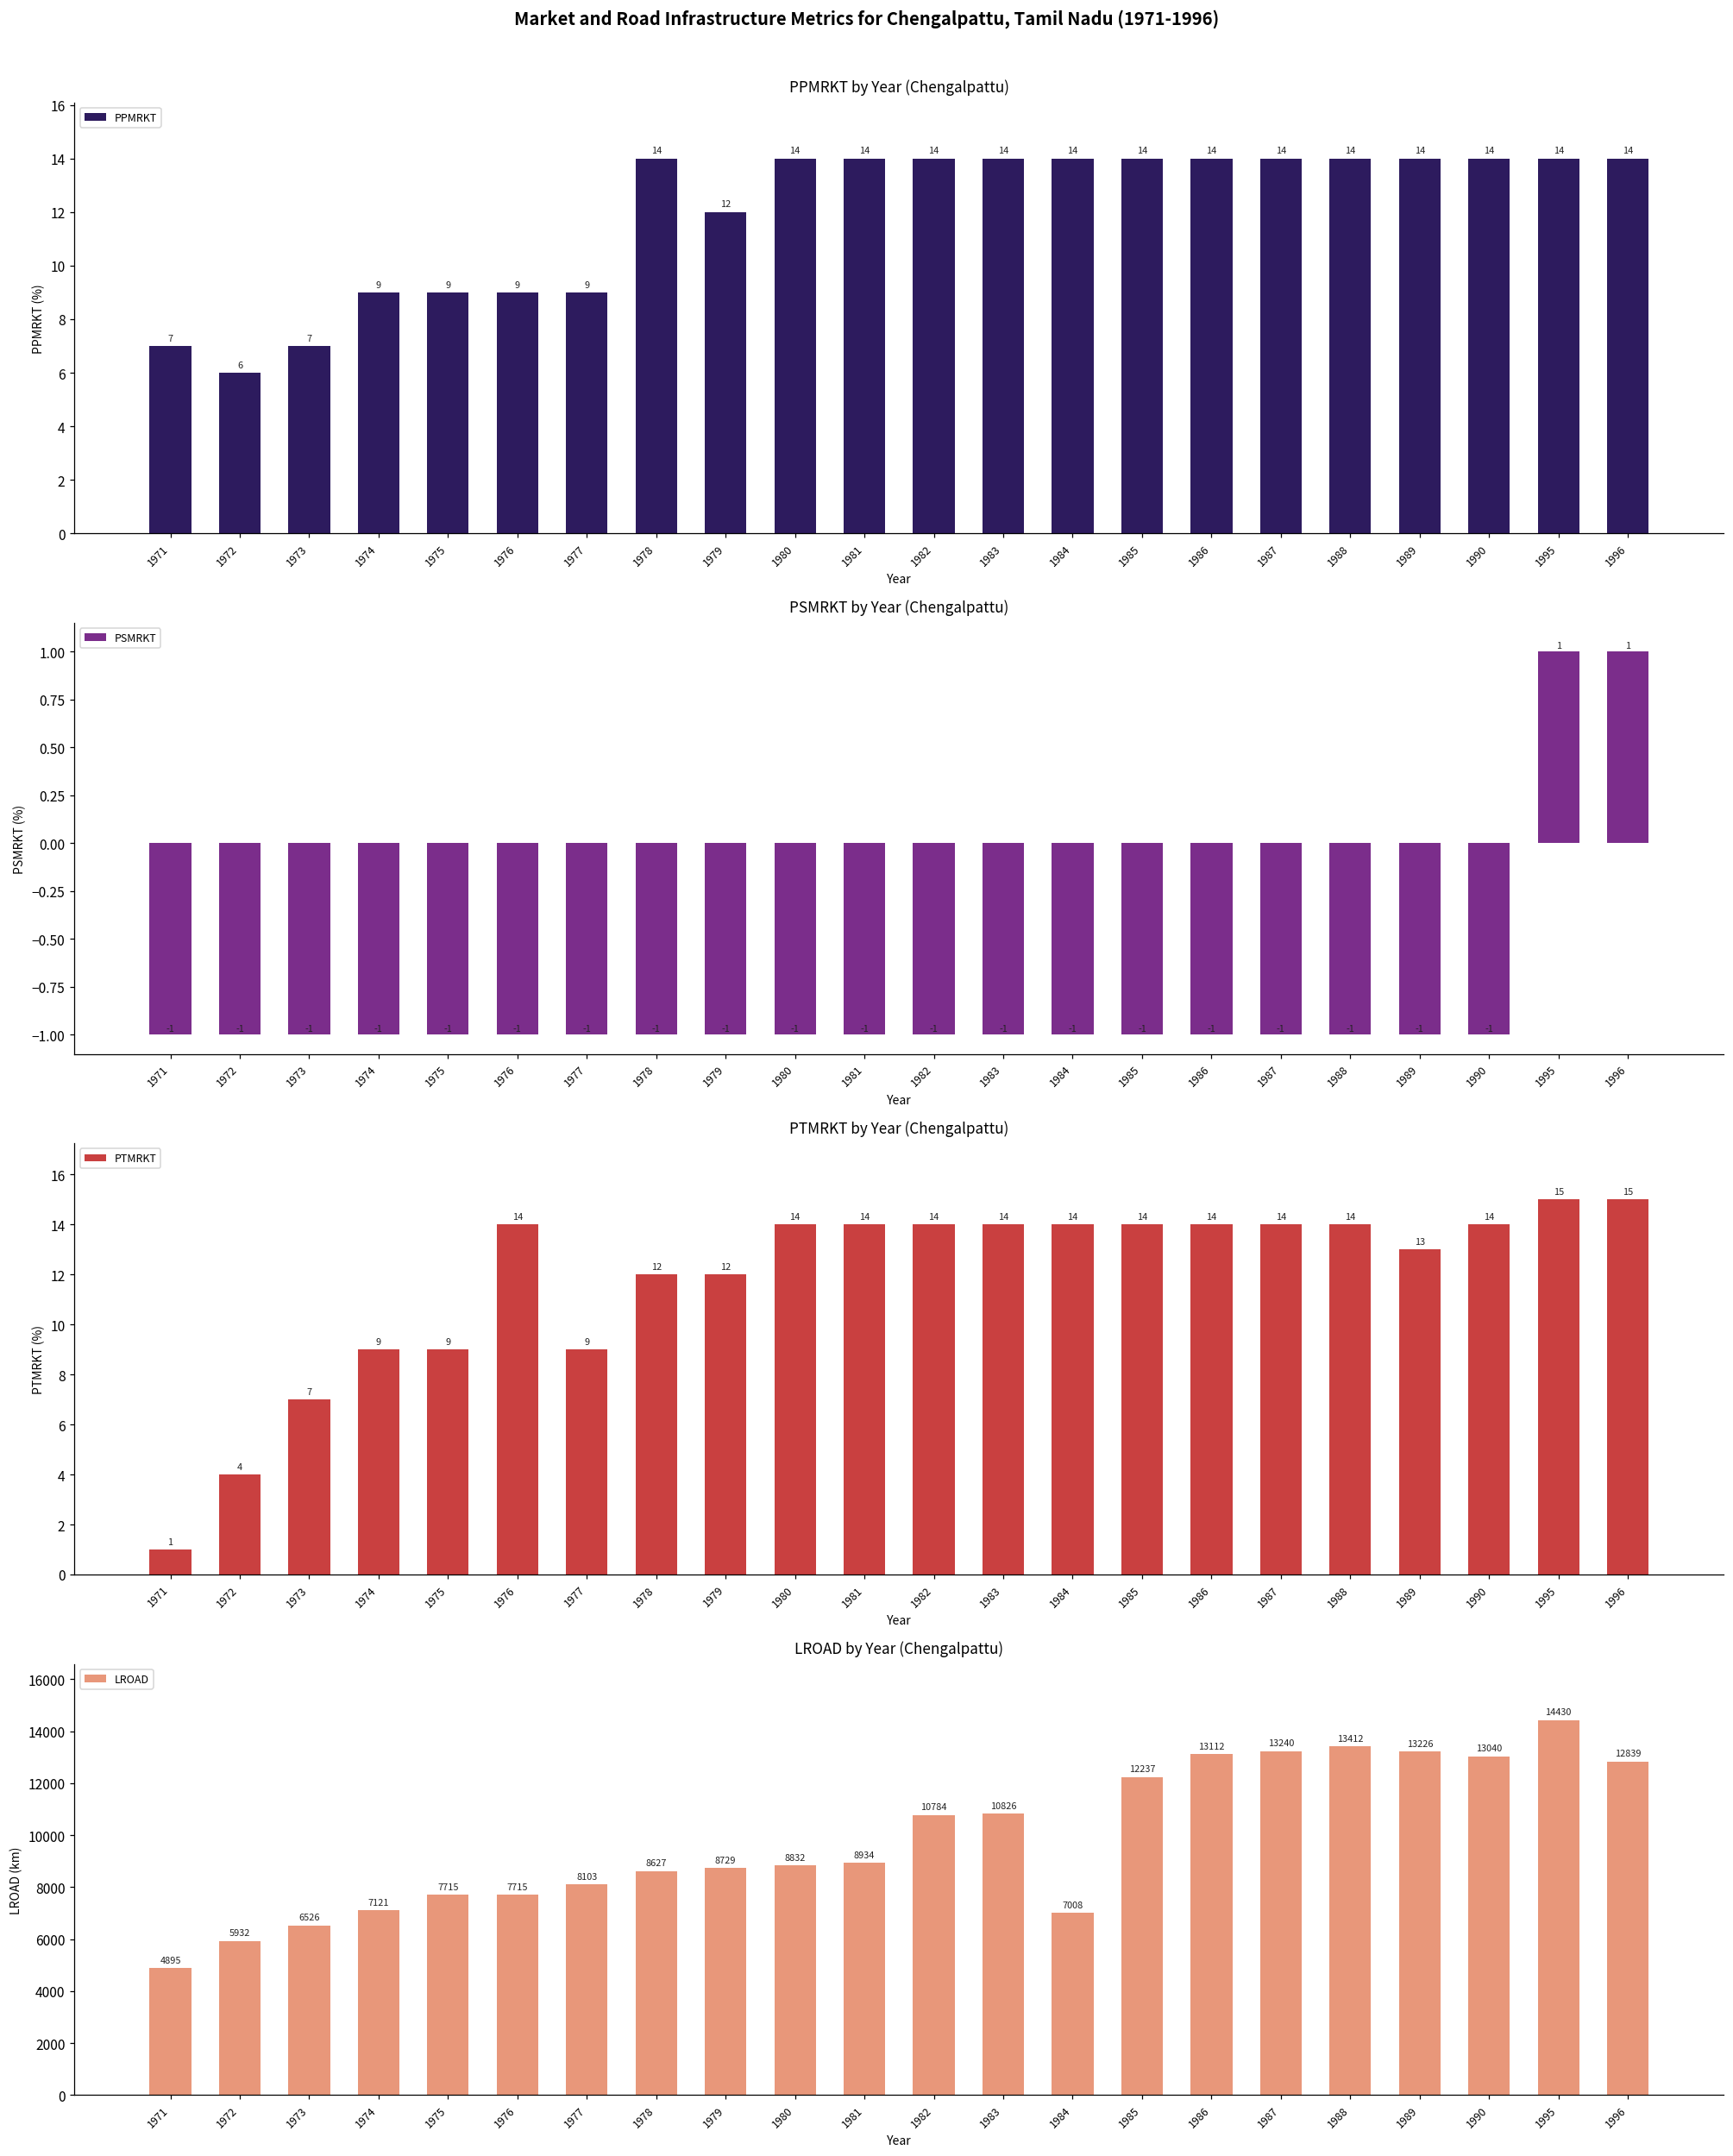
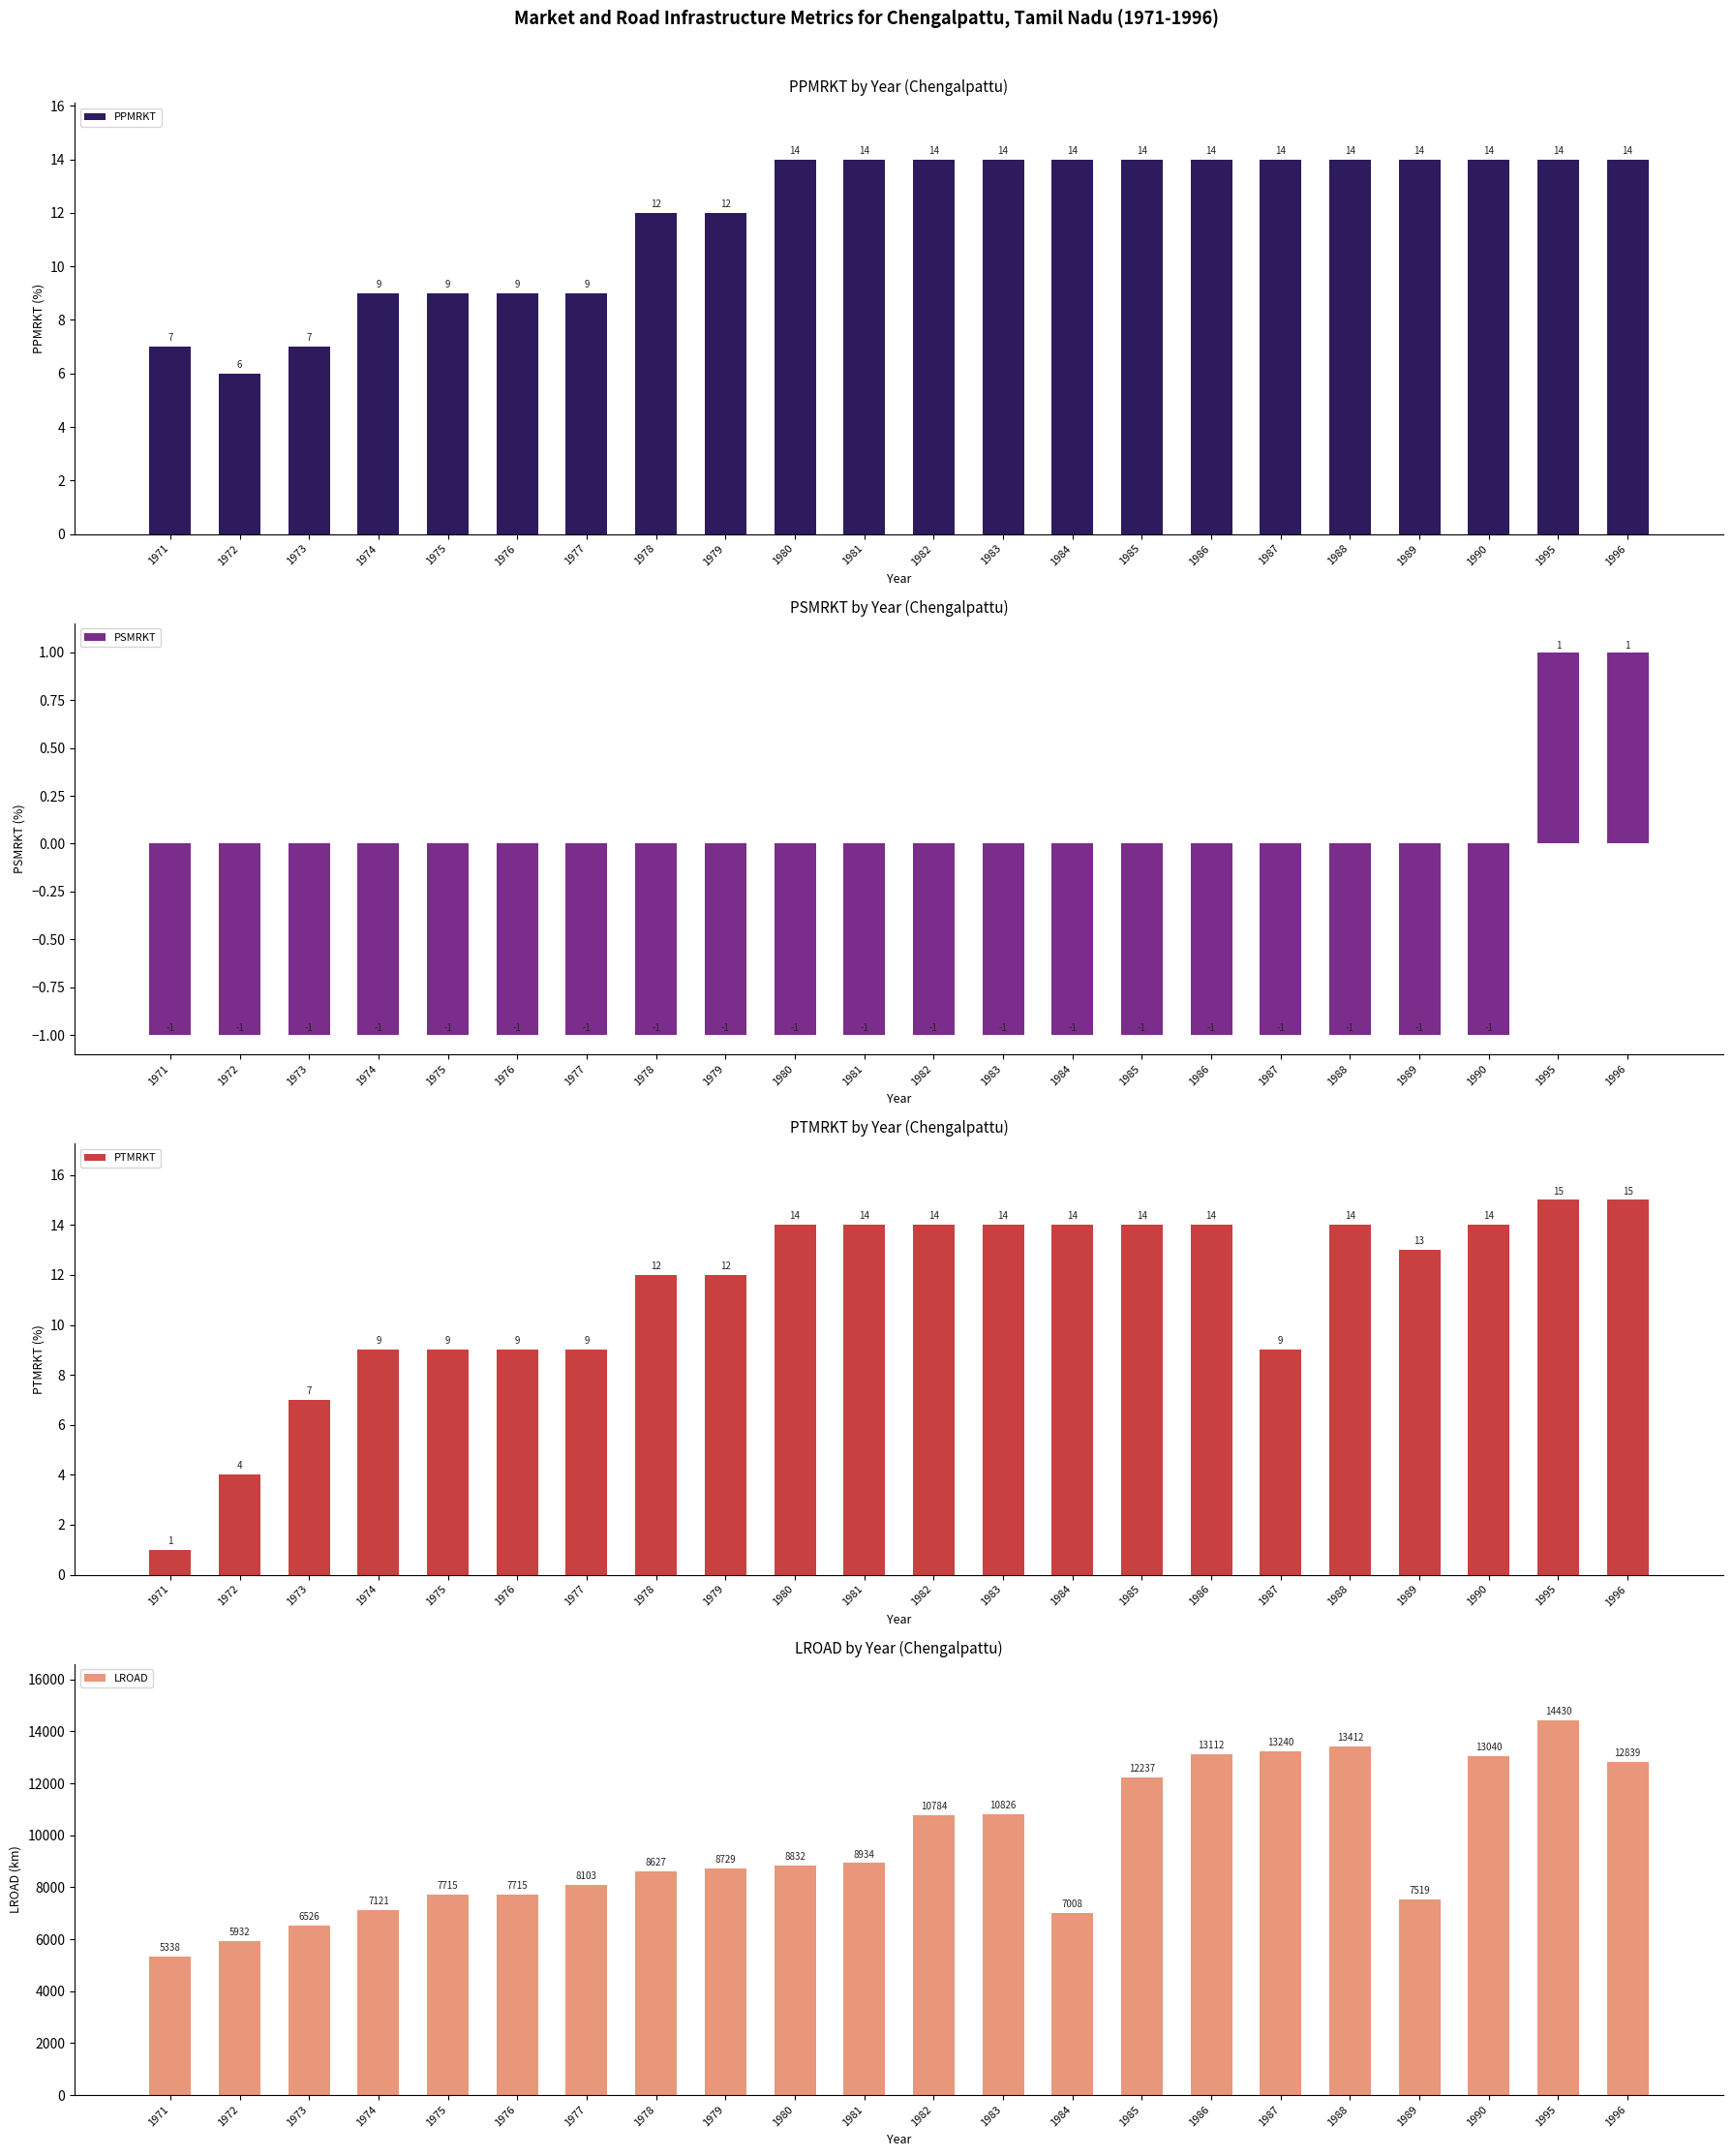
PPMRKT by Year (Chengalpattu), 1978: 14 -> 12
PTMRKT by Year (Chengalpattu), 1976: 14 -> 9
PTMRKT by Year (Chengalpattu), 1987: 14 -> 9
LROAD by Year (Chengalpattu), 1971: 4895 -> 5338
LROAD by Year (Chengalpattu), 1989: 13226 -> 7519
